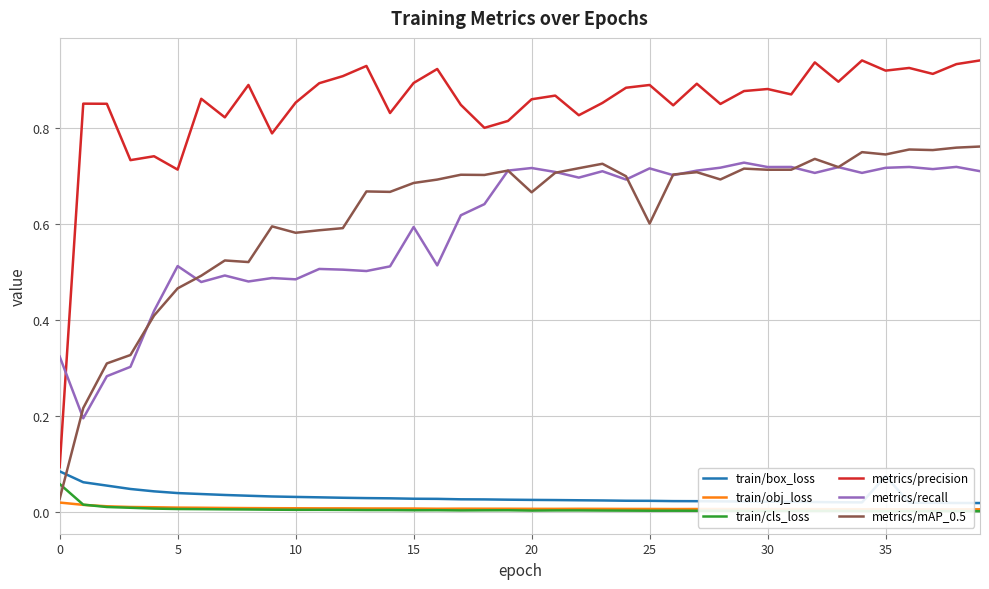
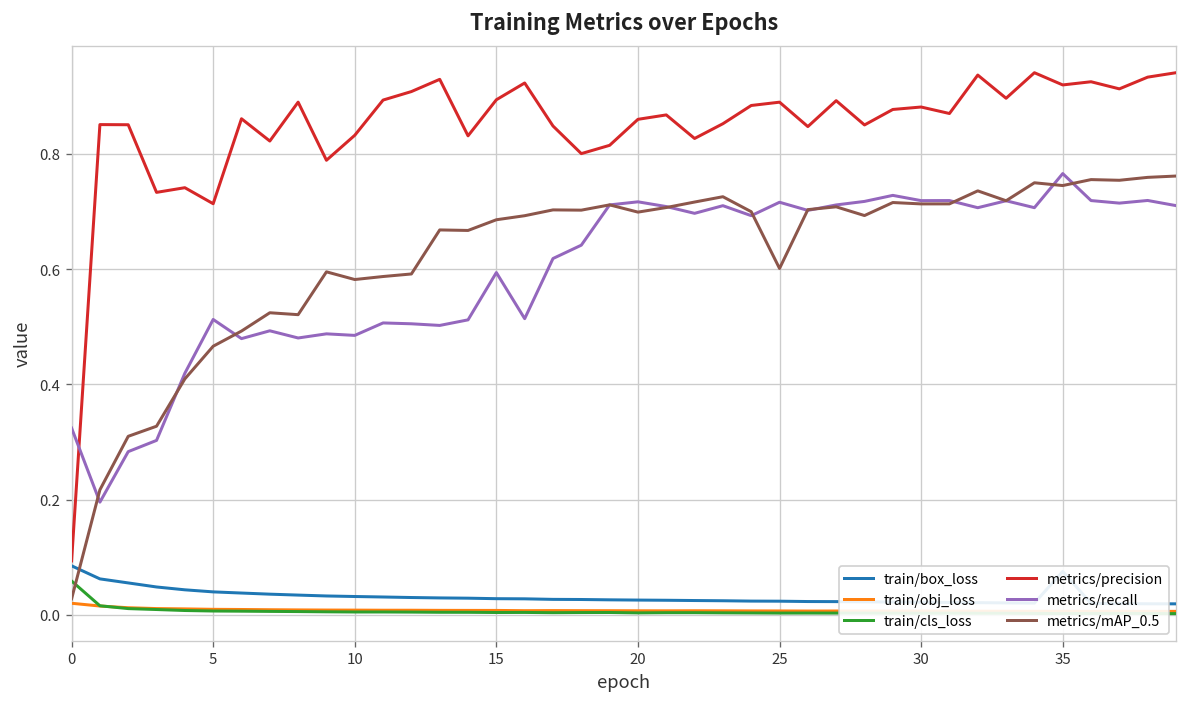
metrics/precision, 10: 0.85 -> 0.83
metrics/mAP_0.5, 20: 0.67 -> 0.70
metrics/recall, 35: 0.72 -> 0.77
